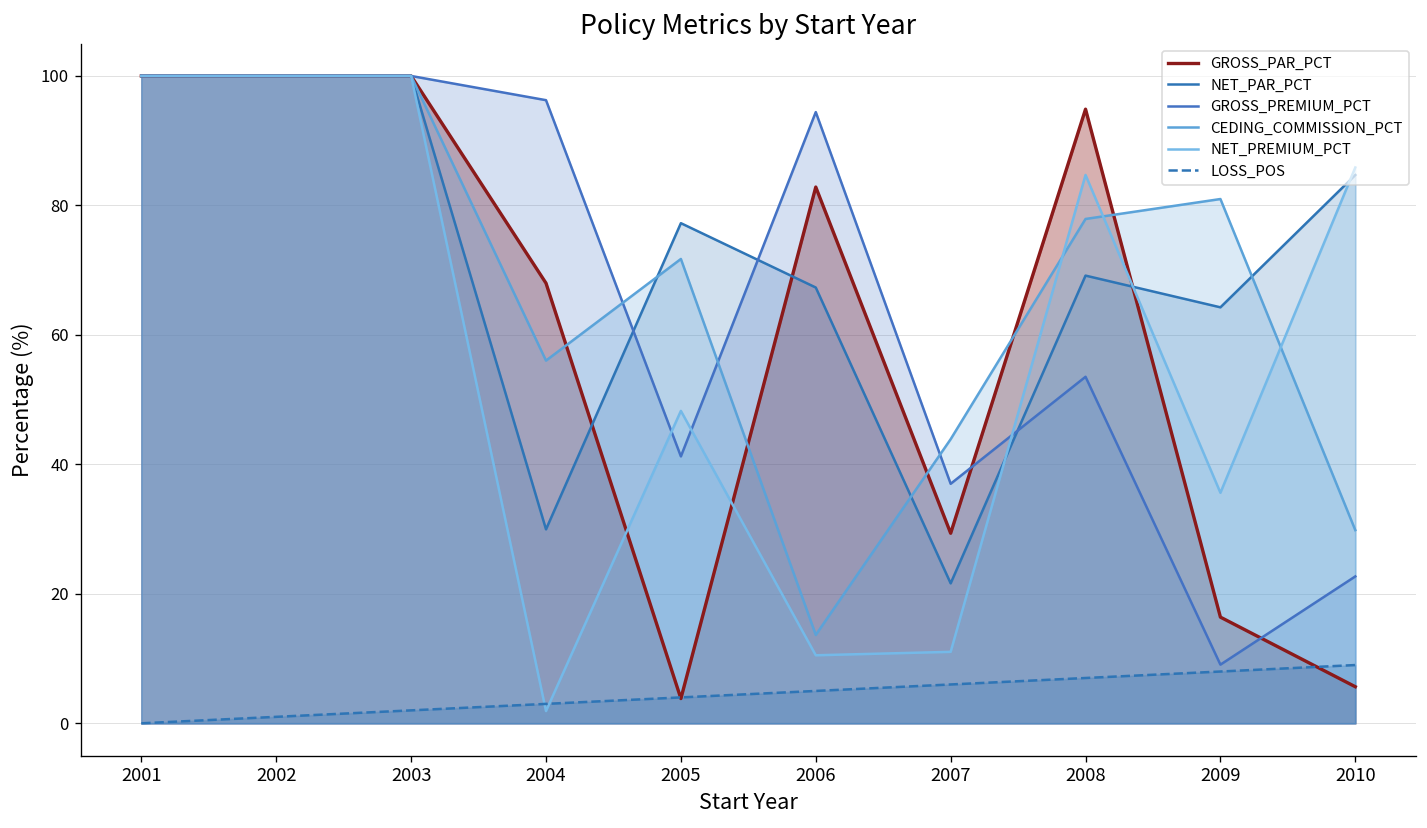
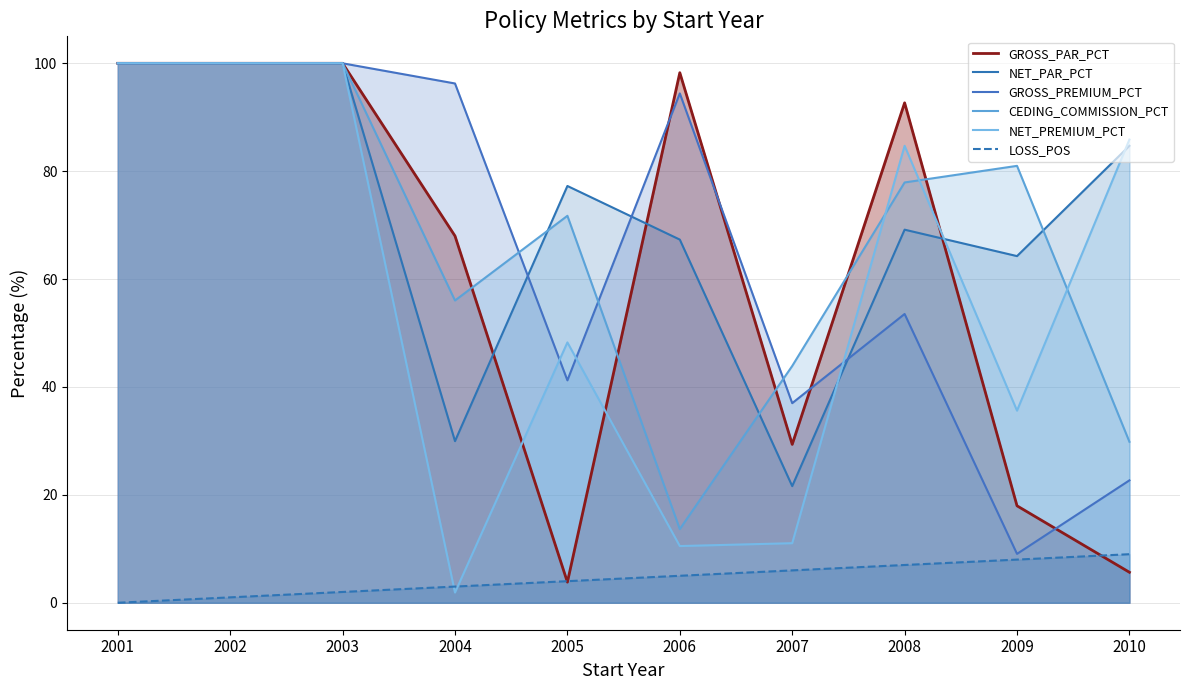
GROSS_PAR_PCT, 2006: 83 -> 98
GROSS_PAR_PCT, 2008: 95 -> 93
GROSS_PAR_PCT, 2009: 16 -> 18
